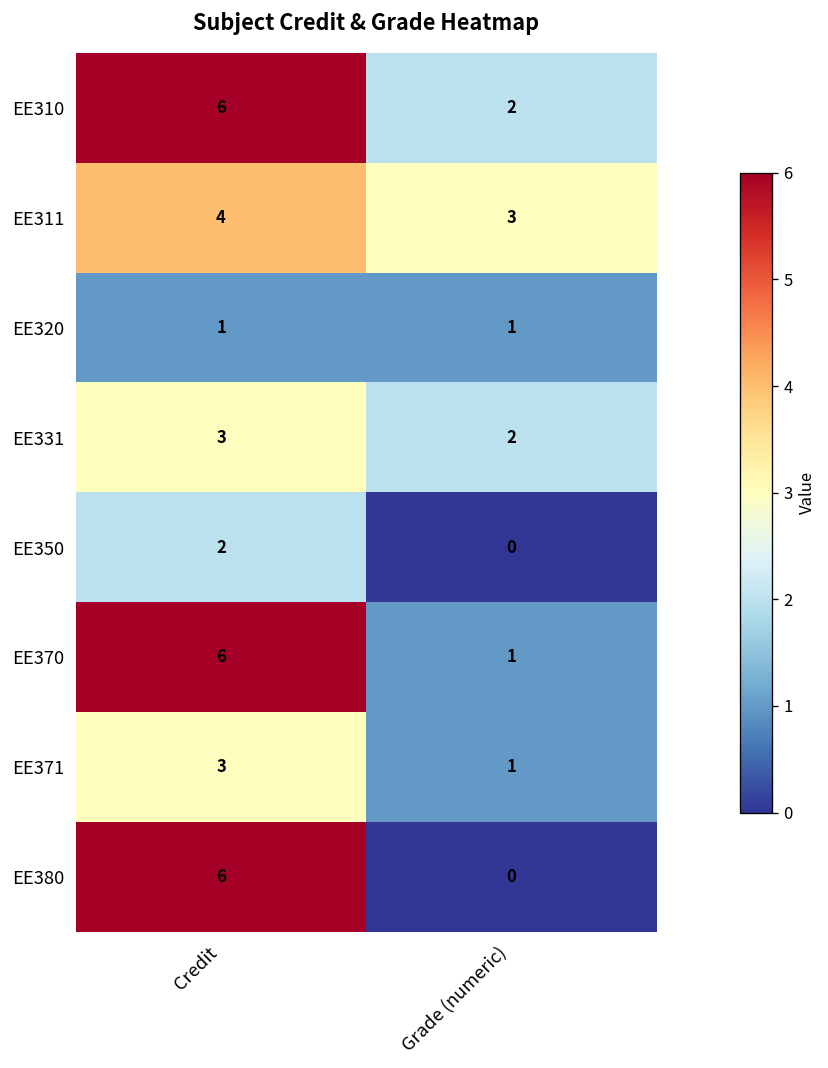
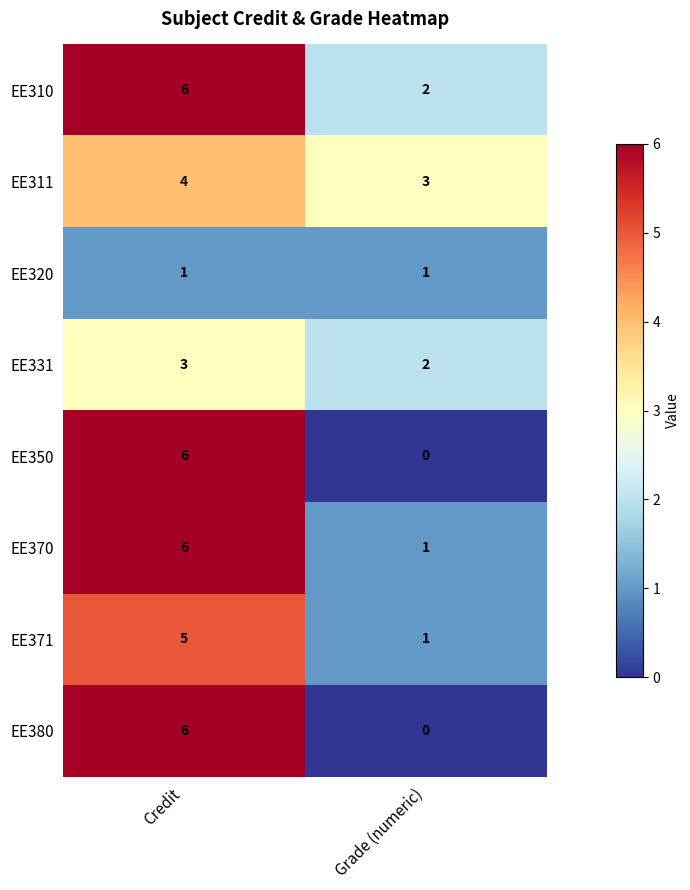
EE350, Credit: 2 -> 6
EE371, Credit: 3 -> 5
